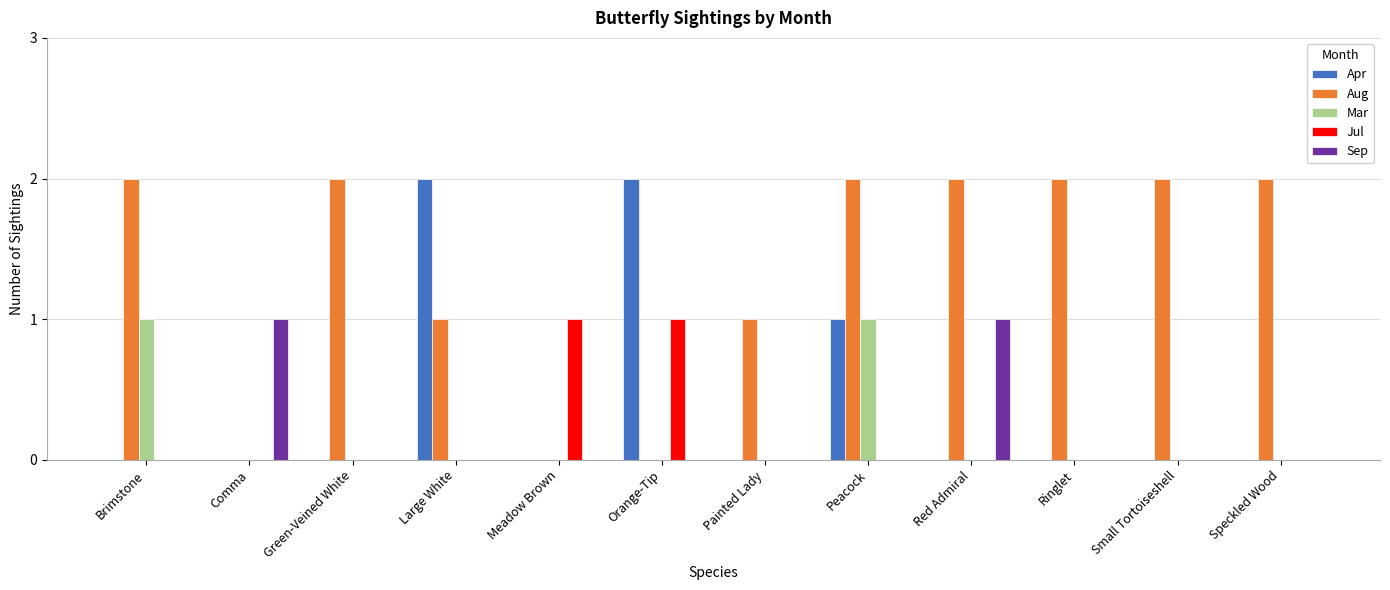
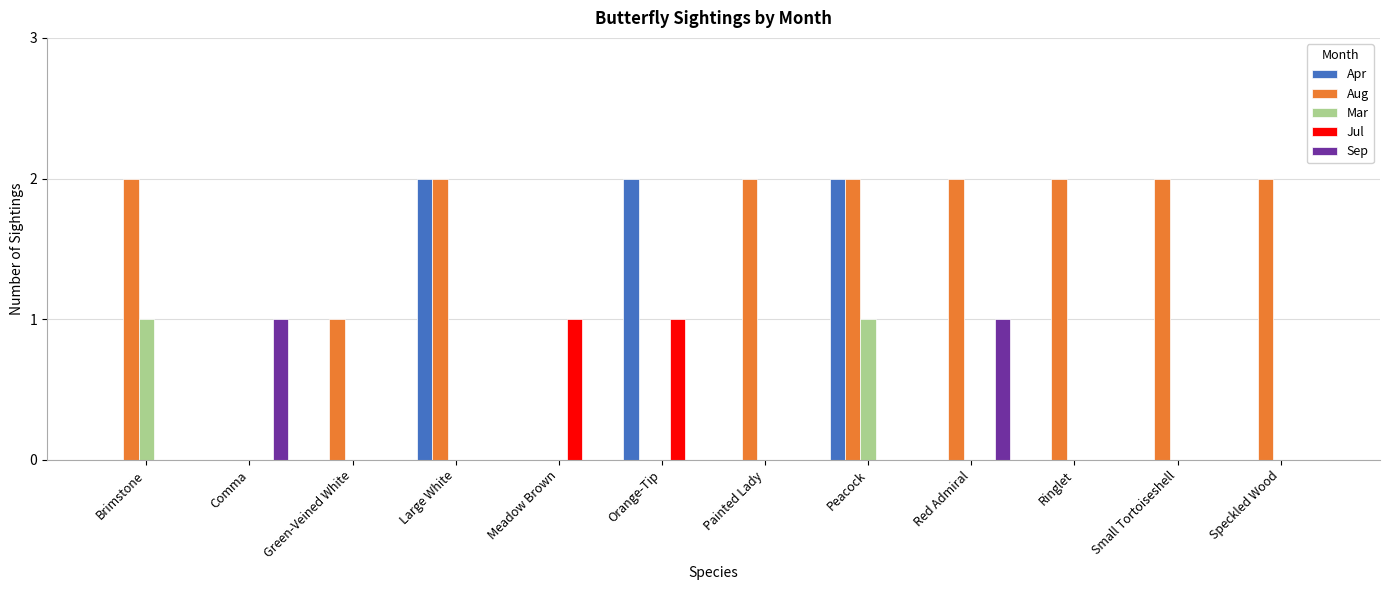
Aug, Green-Veined White: 2 -> 1
Aug, Large White: 1 -> 2
Aug, Painted Lady: 1 -> 2
Apr, Peacock: 1 -> 2
